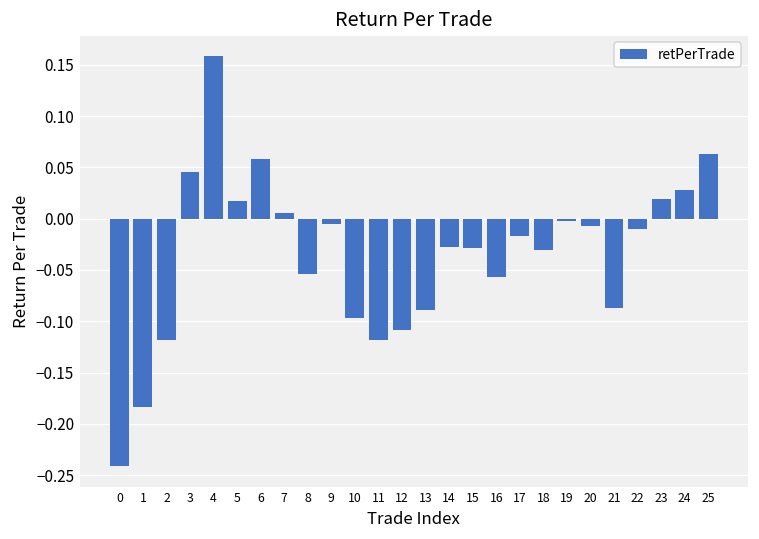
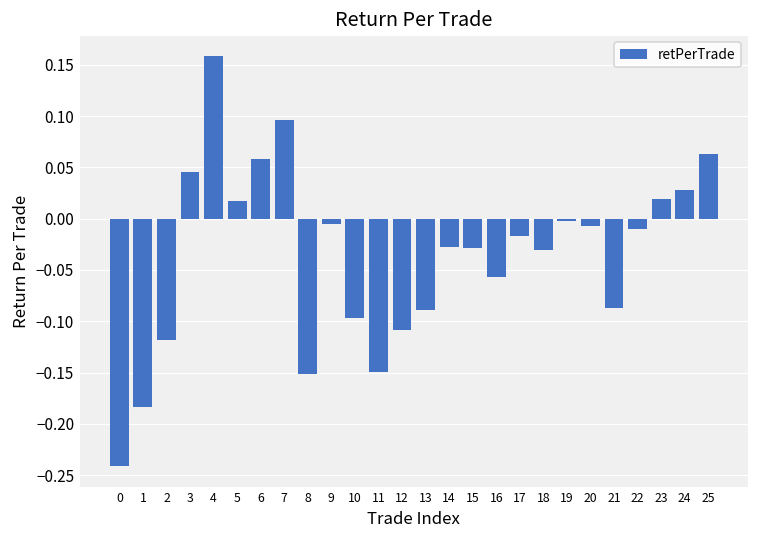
7: 0.01 -> 0.10
8: -0.05 -> -0.15
11: -0.12 -> -0.15
